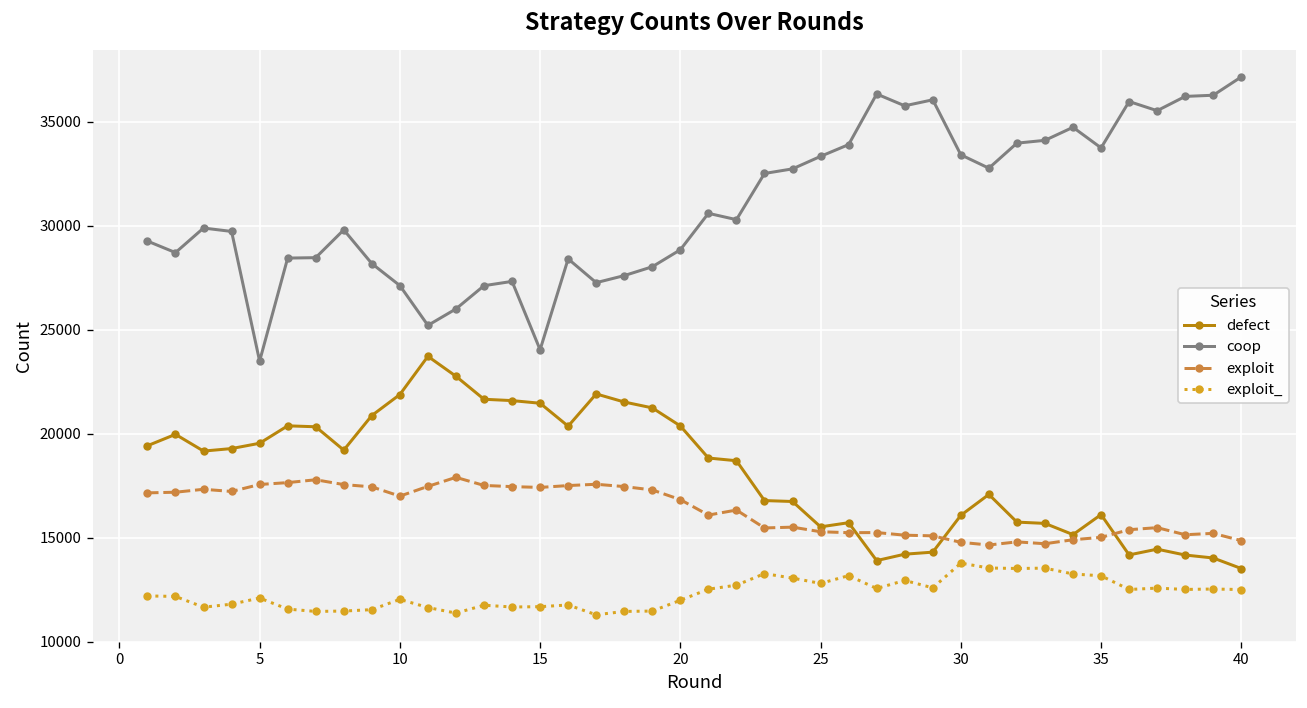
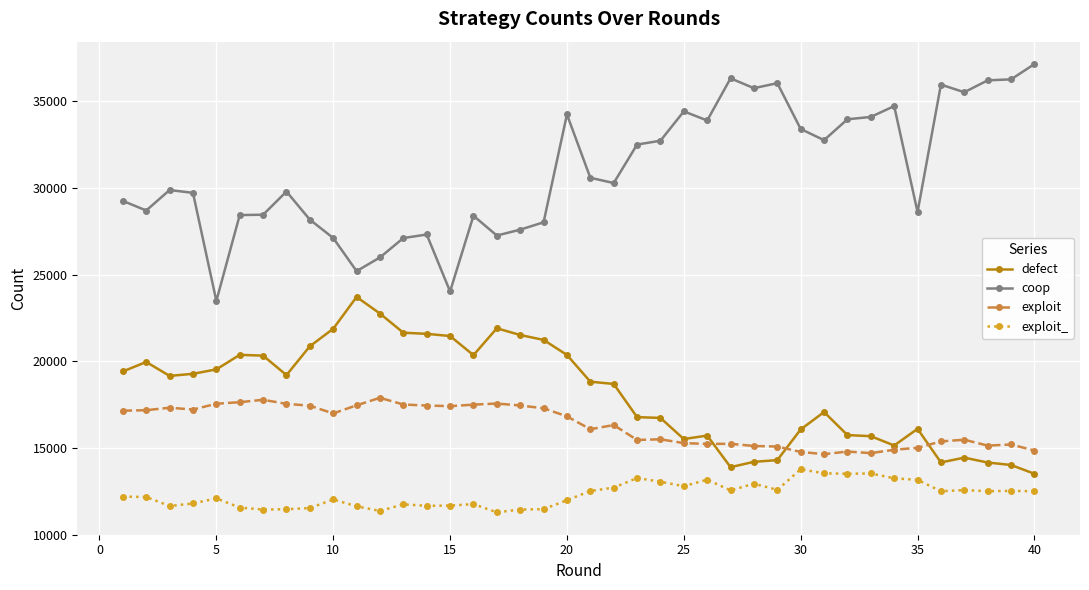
coop, 20: 28800 -> 34200
coop, 25: 33300 -> 34400
coop, 35: 33700 -> 28600
